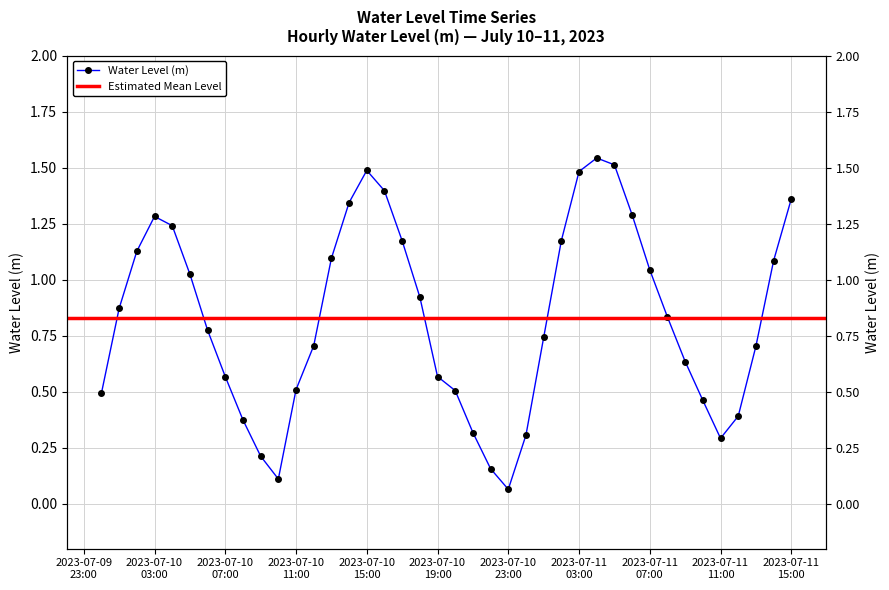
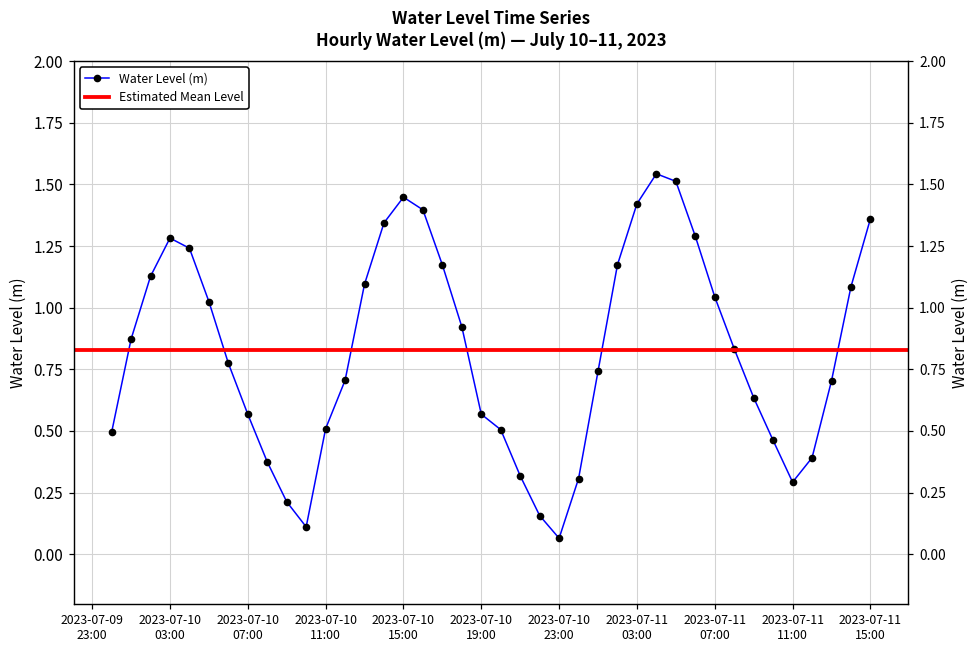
2023-07-10 15:00: 1.49 -> 1.45
2023-07-11 03:00: 1.48 -> 1.42
